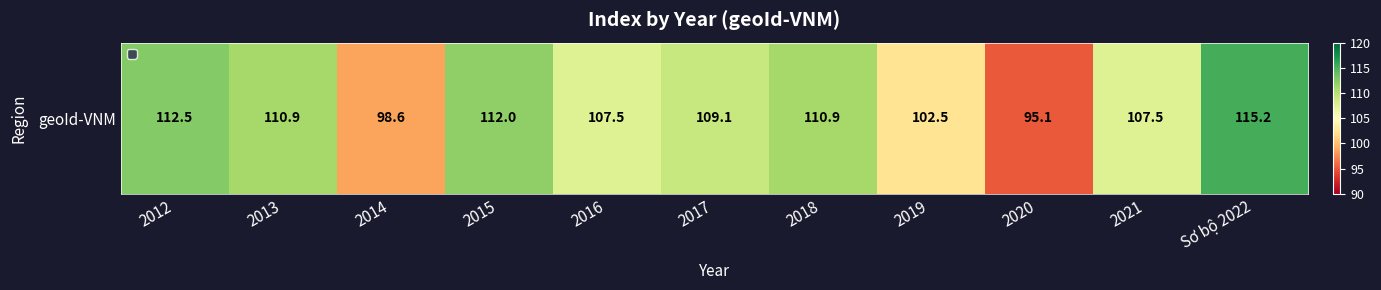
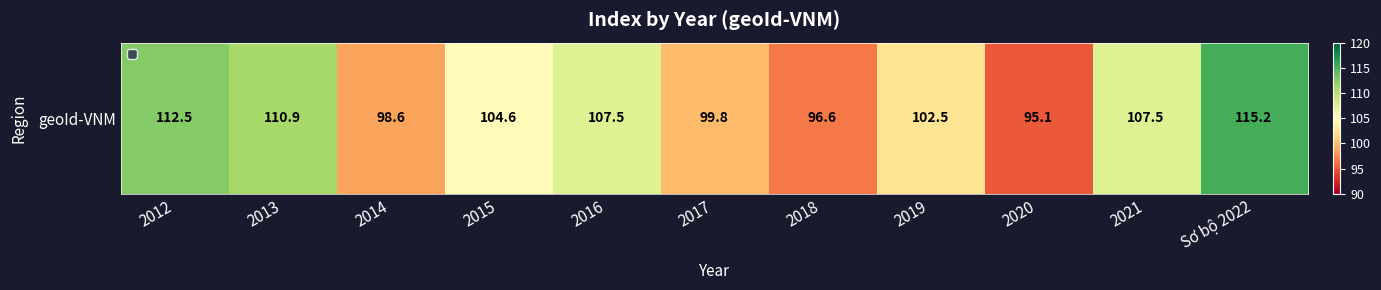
geoId-VNM, 2015: 112.0 -> 104.6
geoId-VNM, 2017: 109.1 -> 99.8
geoId-VNM, 2018: 110.9 -> 96.6
